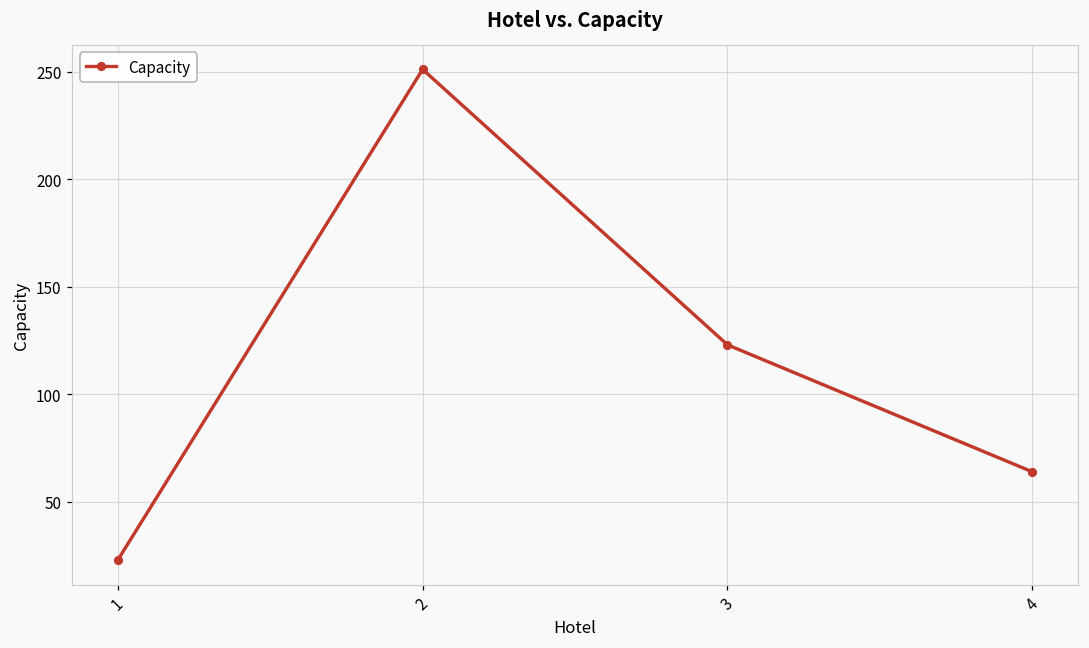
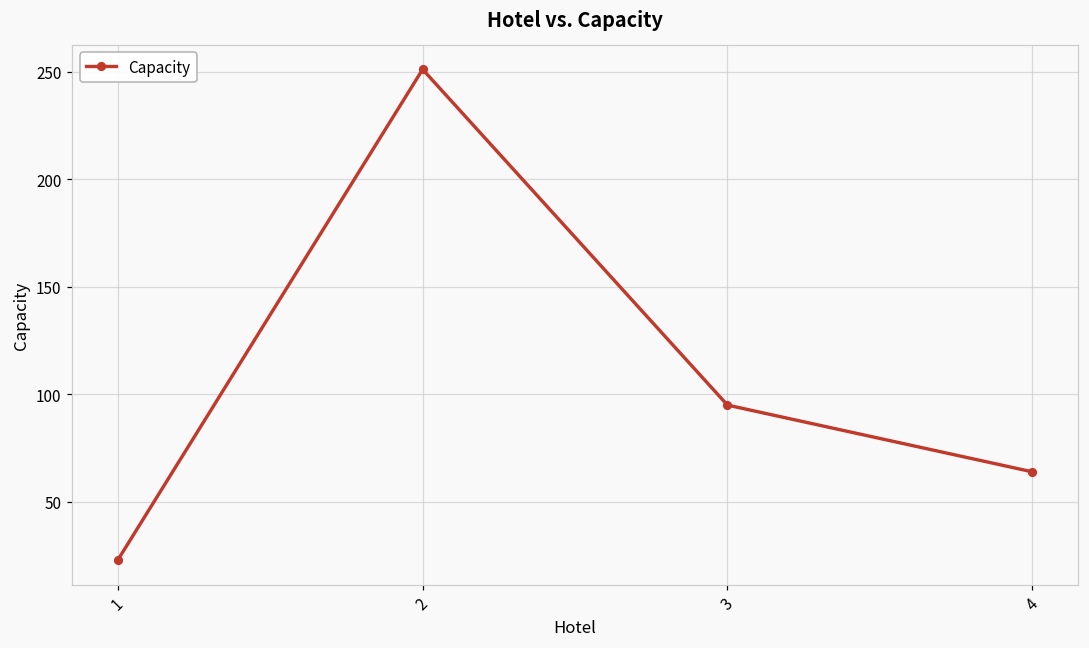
3: 123 -> 95
